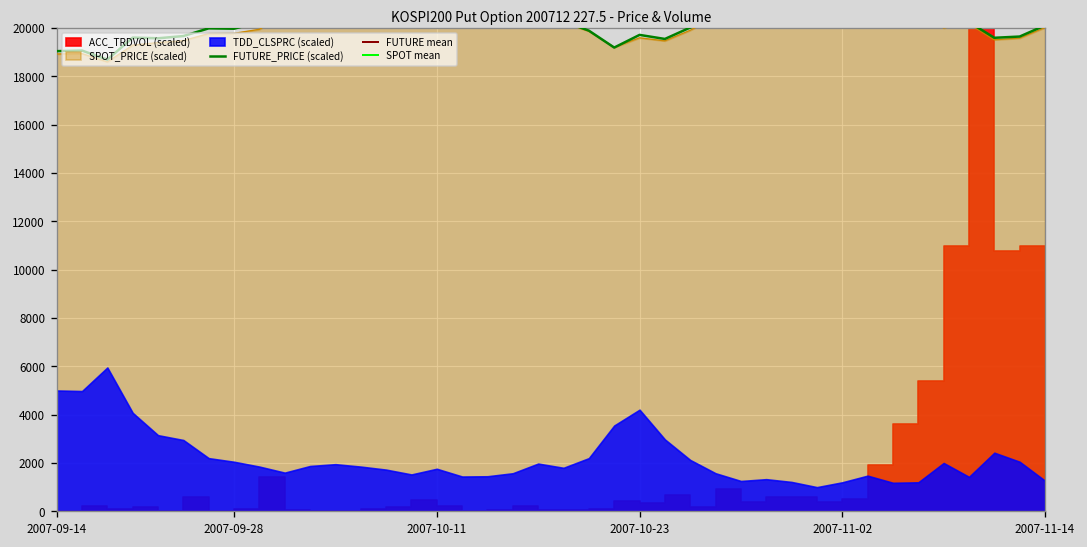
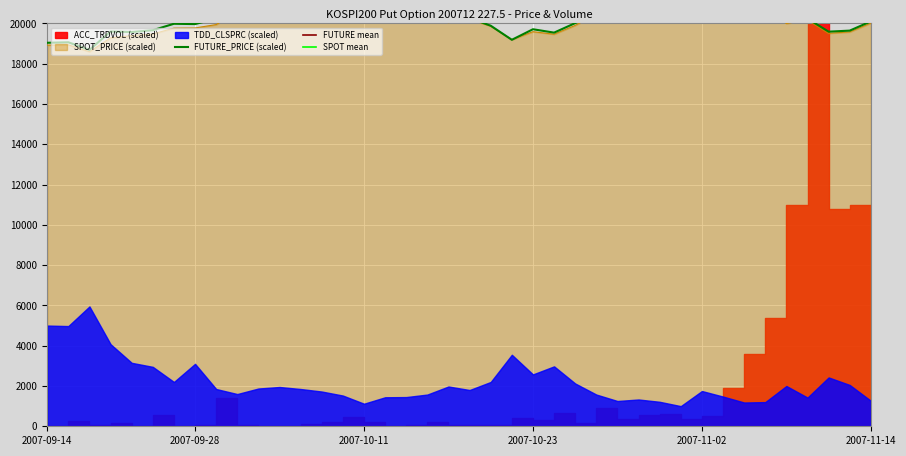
TDD_CLSPRC (scaled), 2007-09-28: 2100 -> 3100
TDD_CLSPRC (scaled), 2007-10-11: 1800 -> 1100
TDD_CLSPRC (scaled), 2007-10-23: 4200 -> 2600
TDD_CLSPRC (scaled), 2007-11-02: 1200 -> 1800
